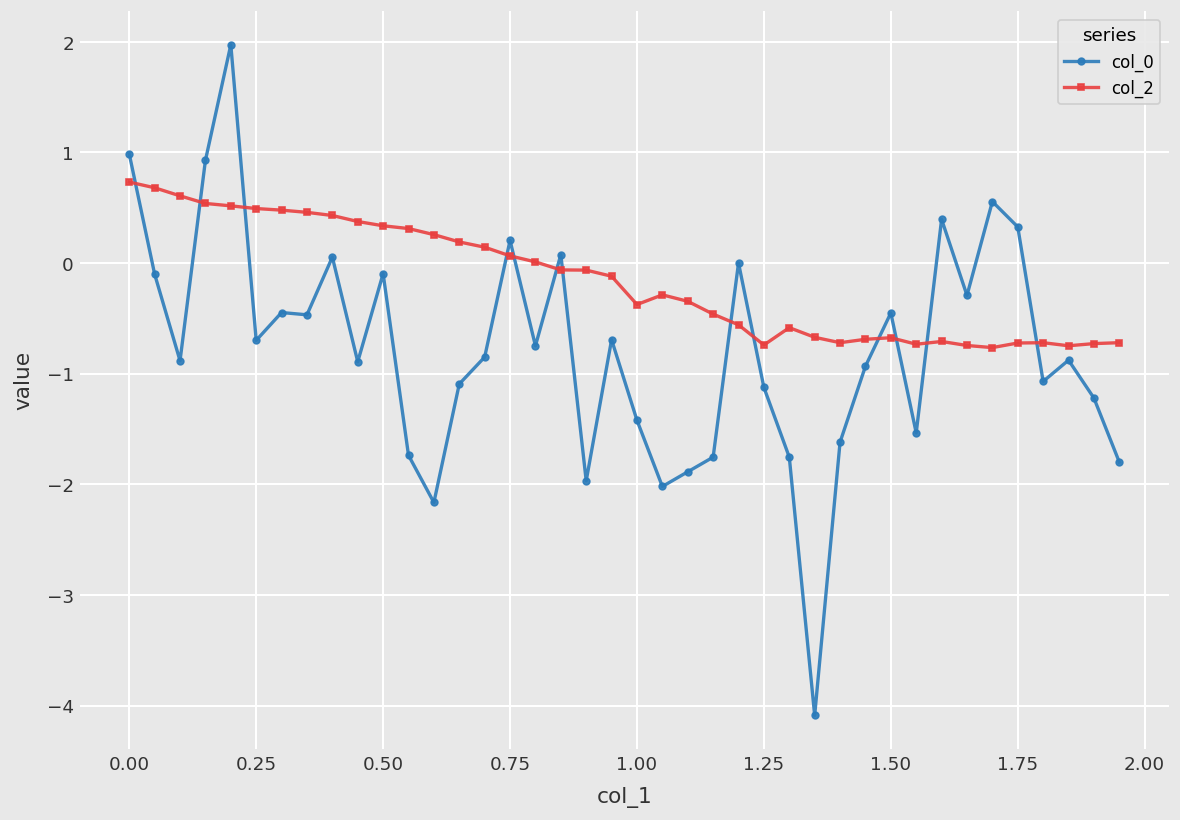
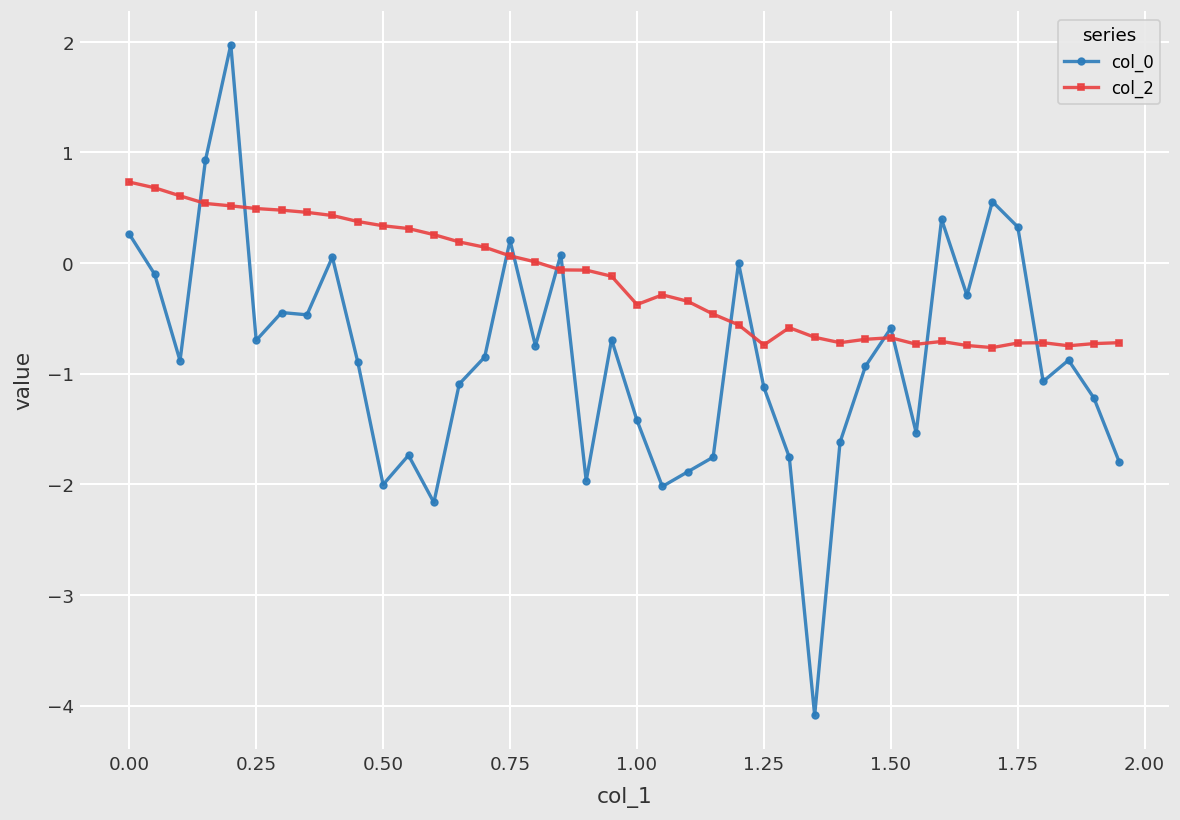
col_0, 0.00: 1.0 -> 0.3
col_0, 0.50: -0.1 -> -2.0
col_0, 1.50: -0.5 -> -0.6
